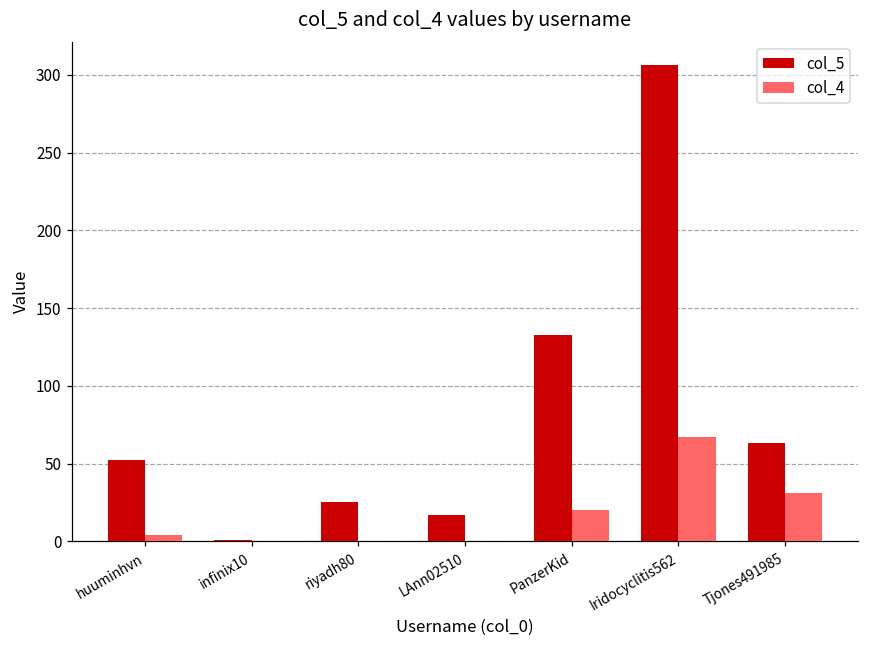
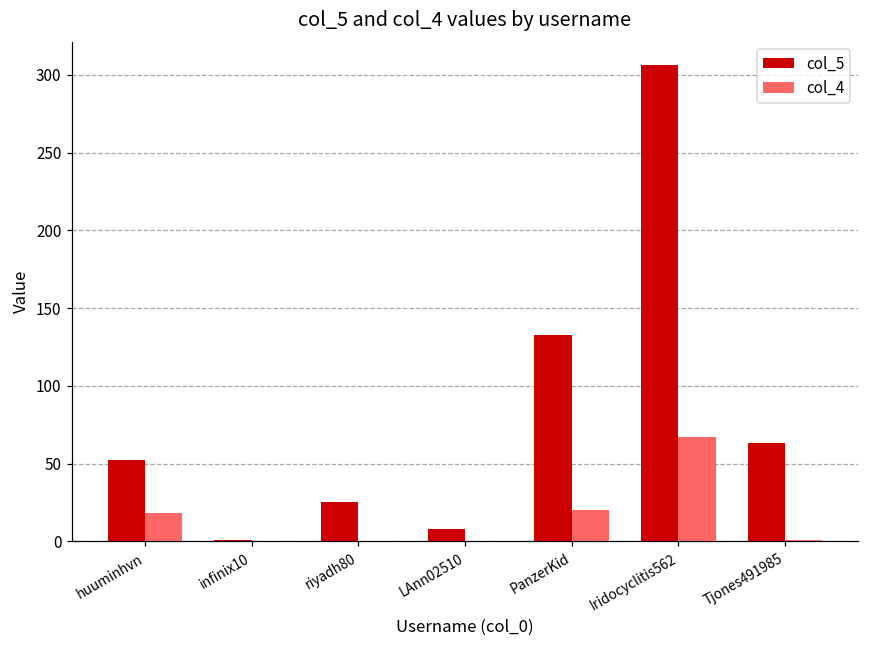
col_4, huuminhvn: 4 -> 18
col_5, LAnn02510: 17 -> 8
col_4, Tjones491985: 31 -> 1
